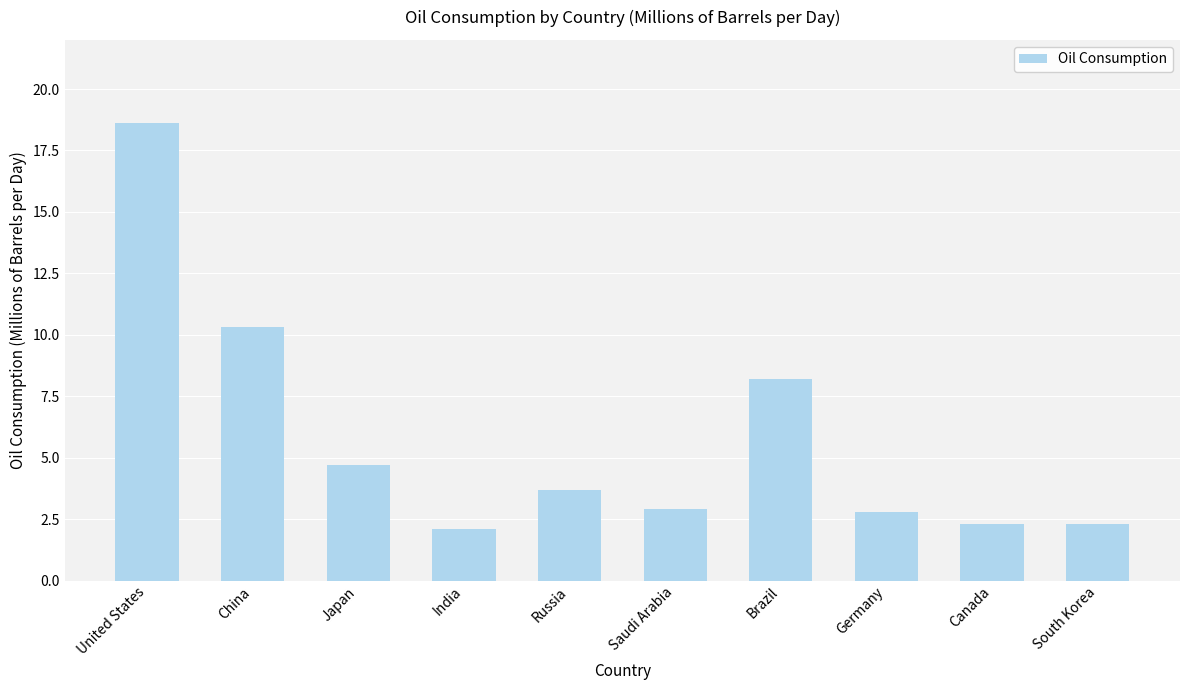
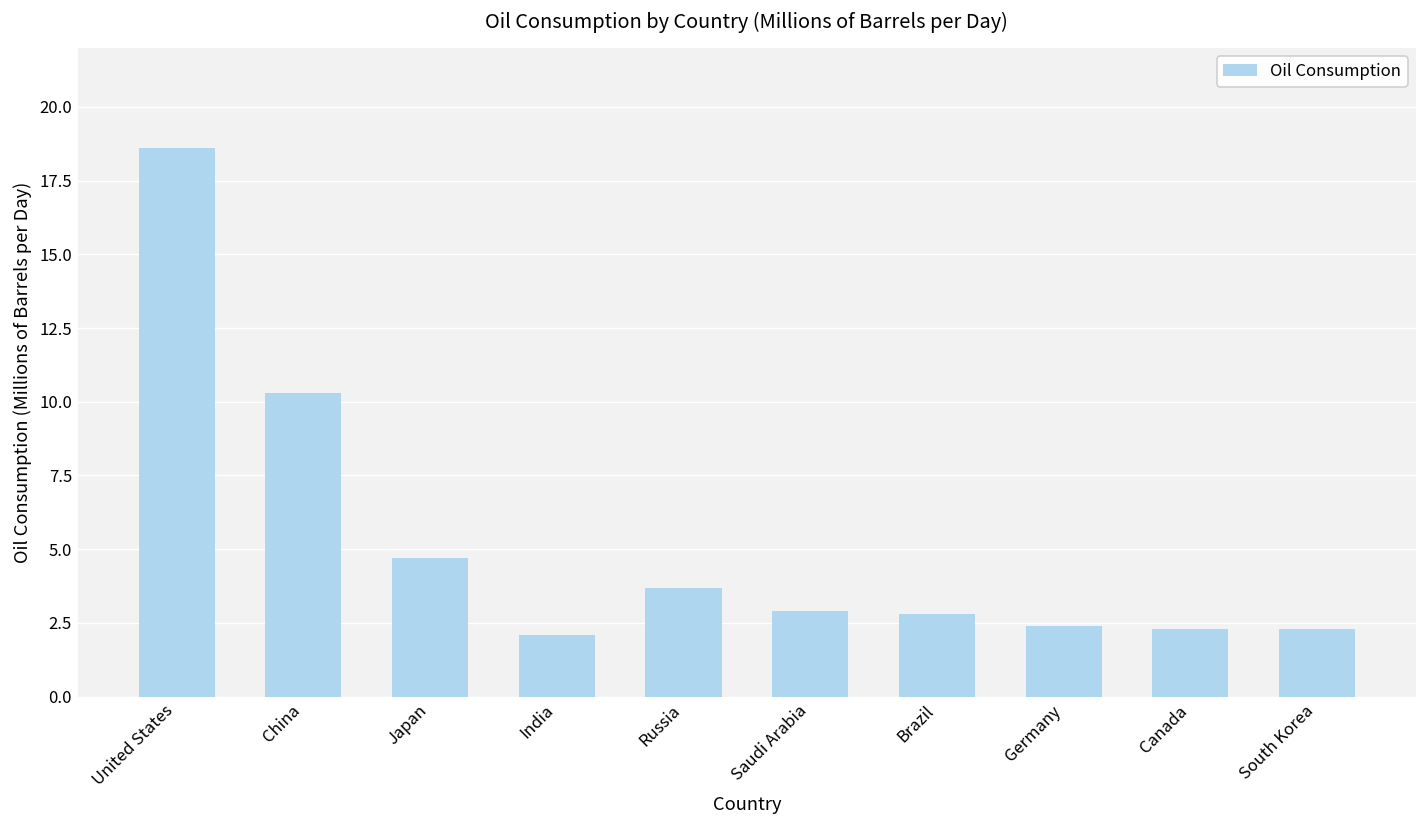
Brazil: 8.2 -> 2.8
Germany: 2.8 -> 2.4
